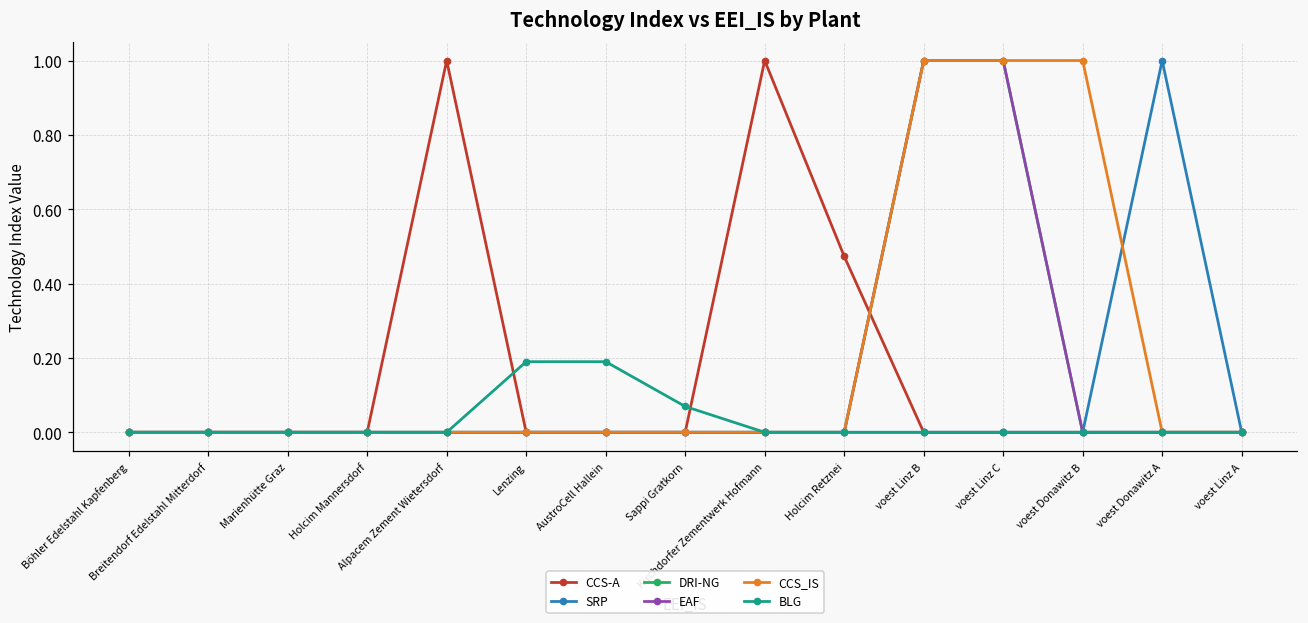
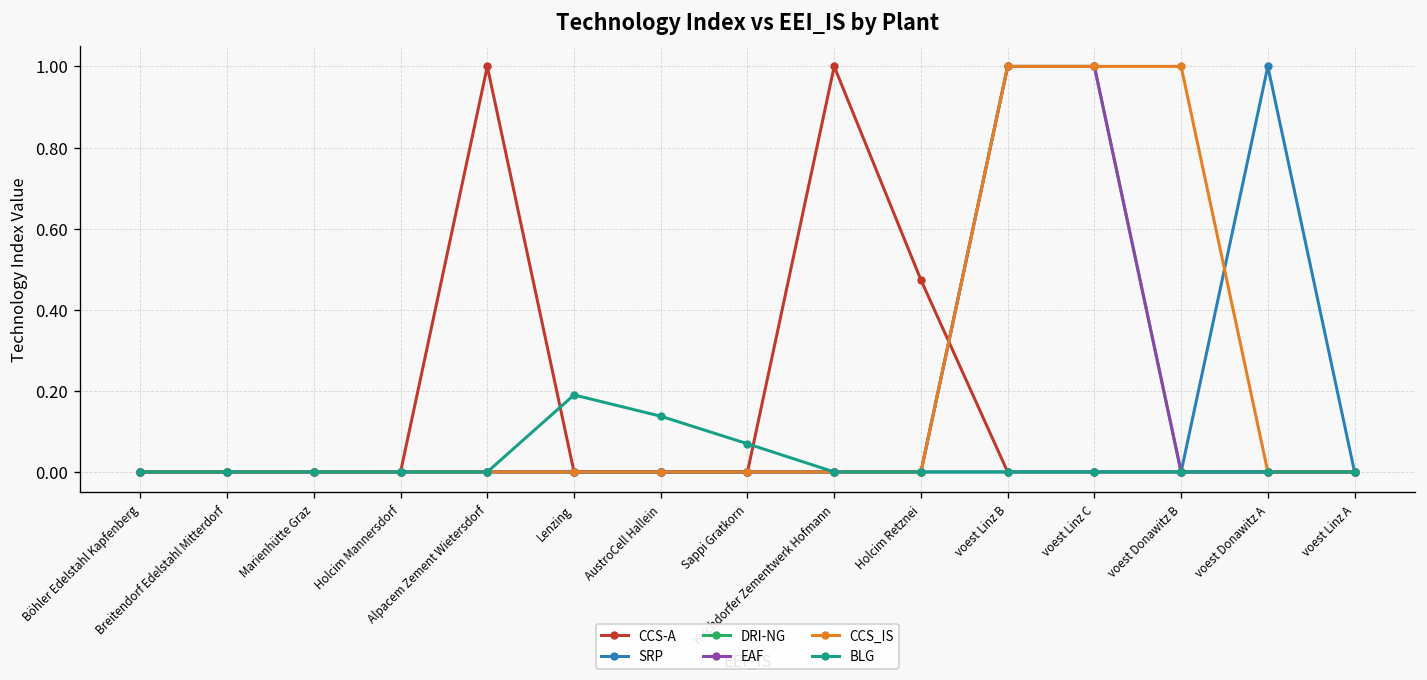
BLG, AustroCell Hallein: 0.19 -> 0.14
